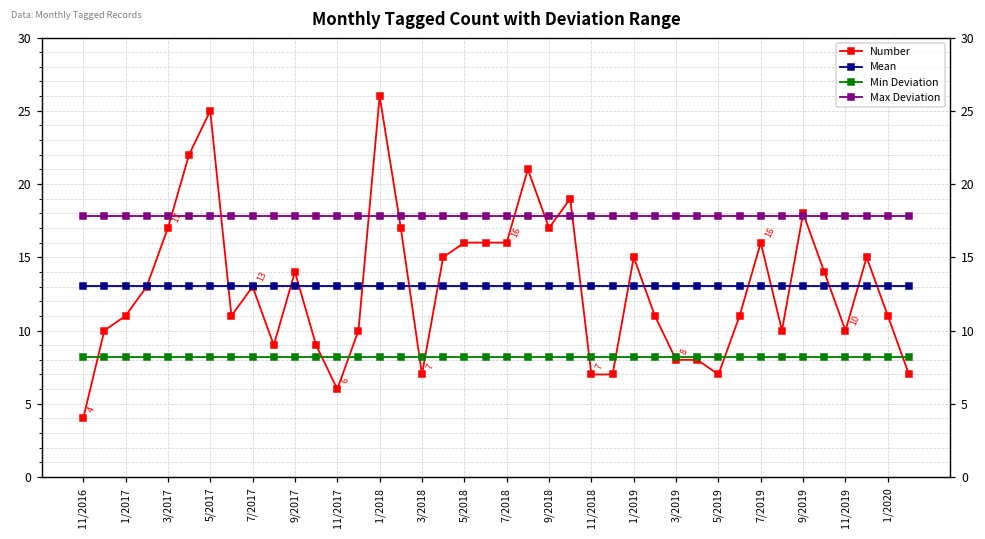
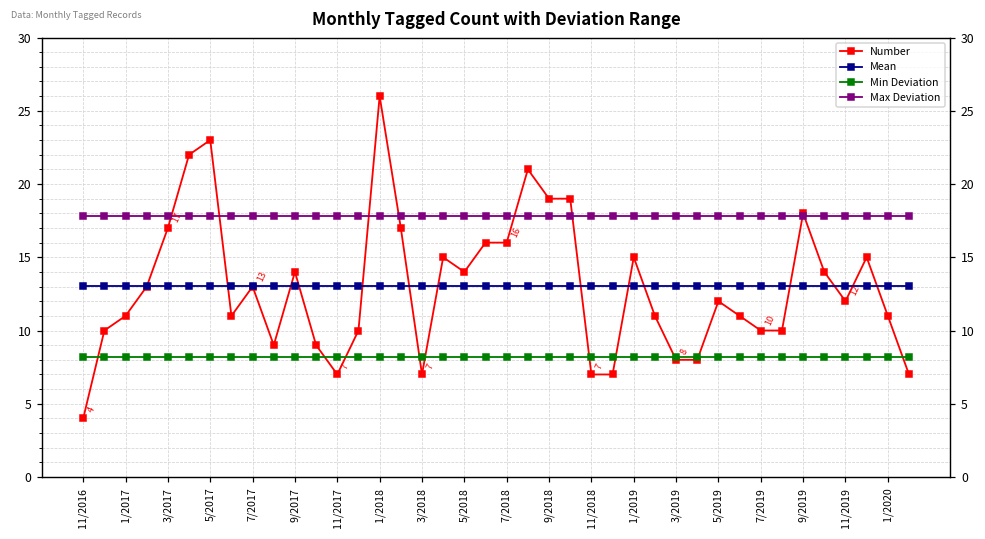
Number, 5/2017: 25 -> 23
Number, 11/2017: 6 -> 7
Number, 5/2018: 16 -> 14
Number, 9/2018: 17 -> 19
Number, 5/2019: 7 -> 12
Number, 7/2019: 16 -> 10
Number, 11/2019: 10 -> 12
